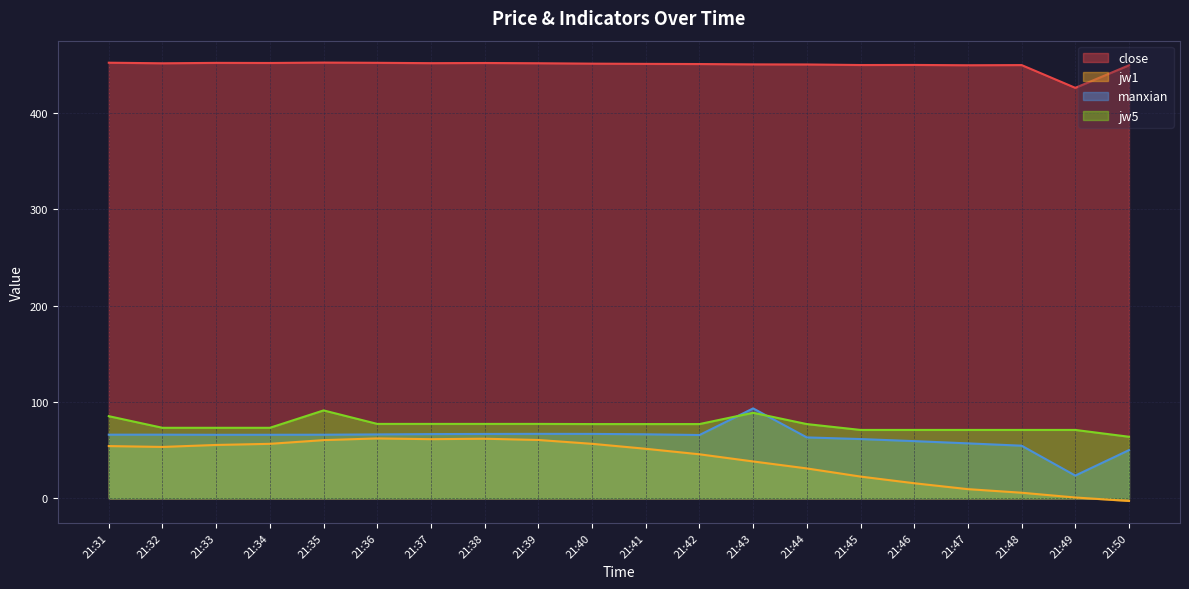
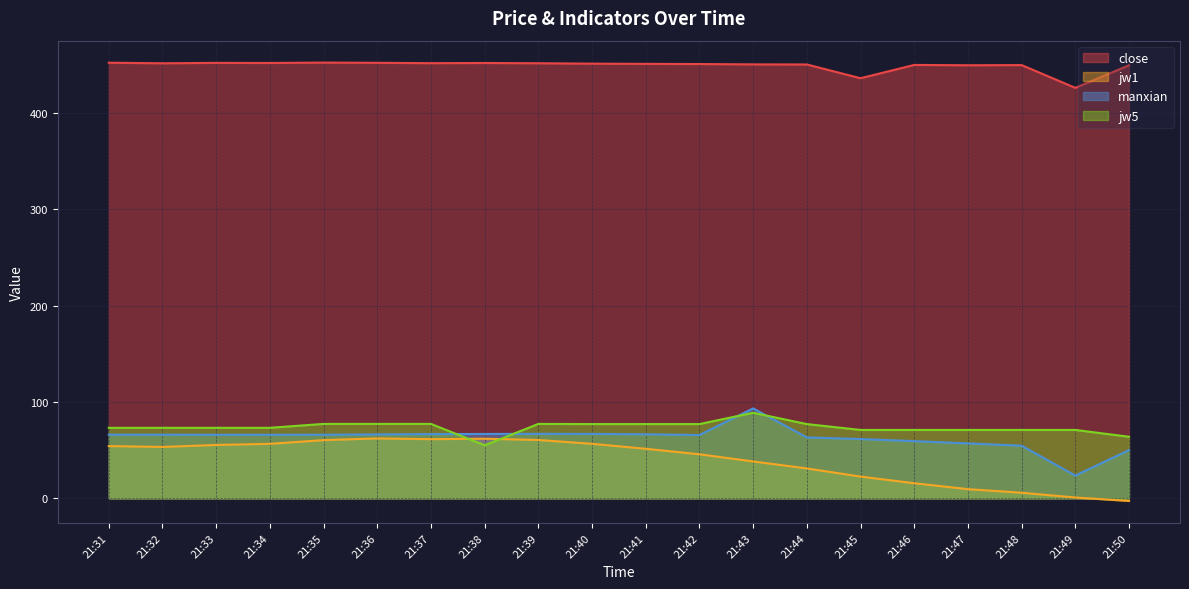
jw5, 21:31: 90 -> 70
jw5, 21:35: 90 -> 80
jw5, 21:38: 80 -> 60
close, 21:45: 450 -> 440
